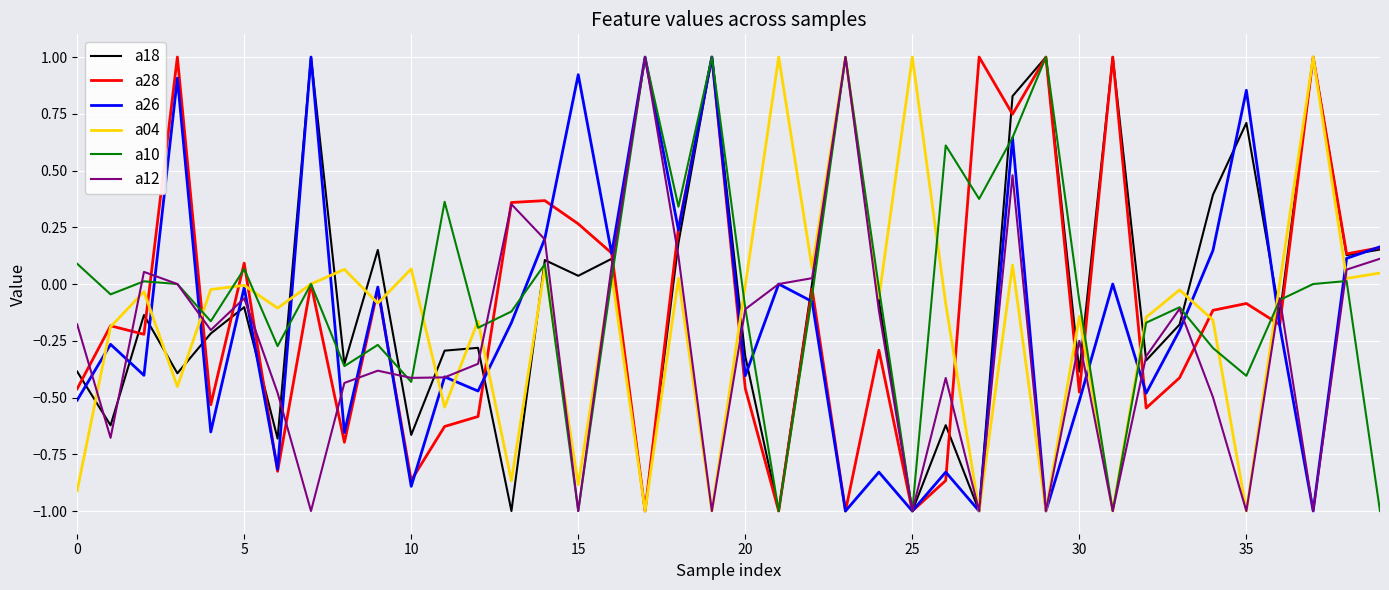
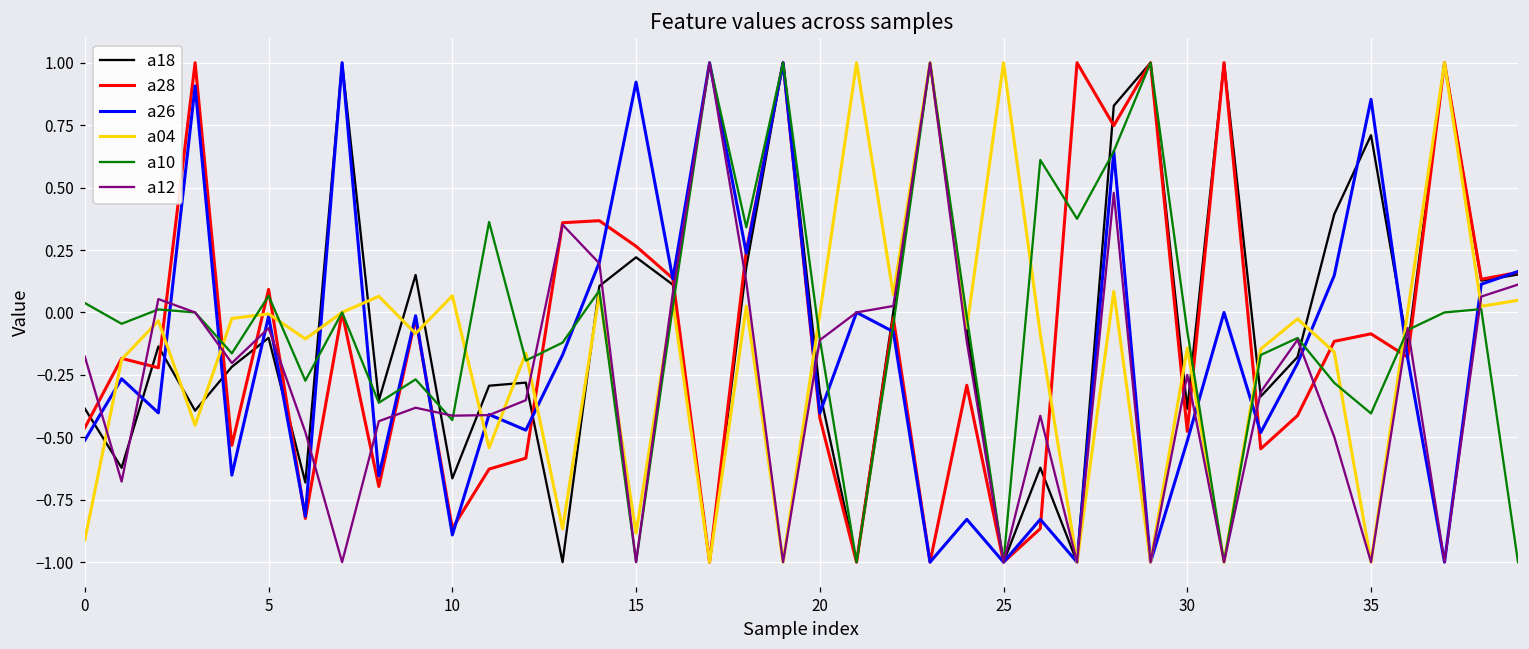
a10, 0: 0.09 -> 0.04
a18, 15: 0.04 -> 0.22
a28, 20: -0.46 -> -0.42
